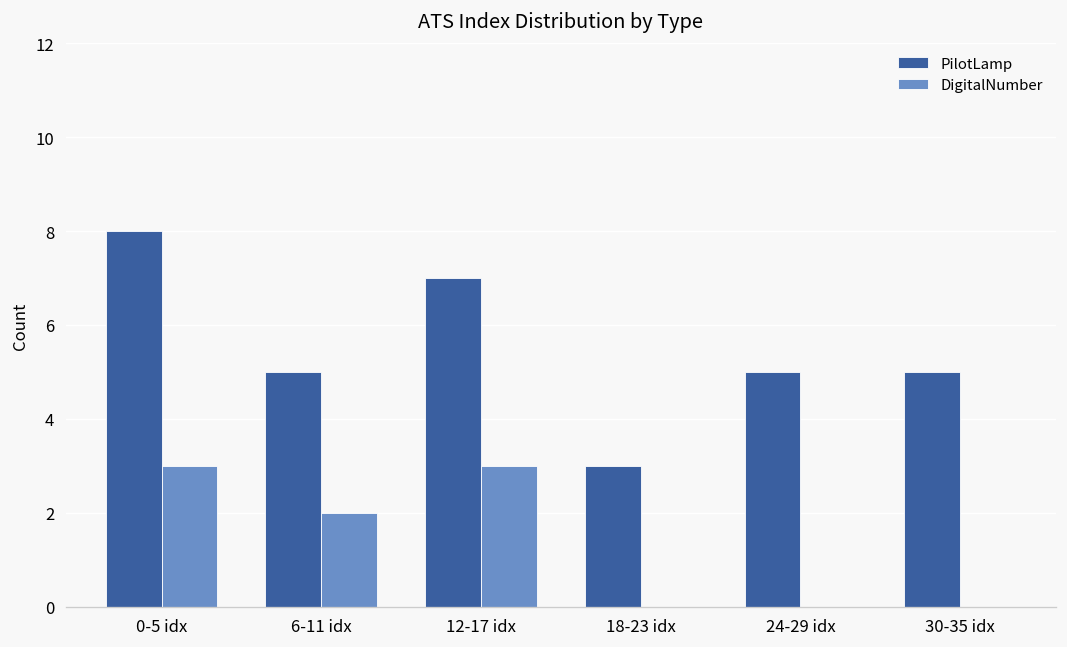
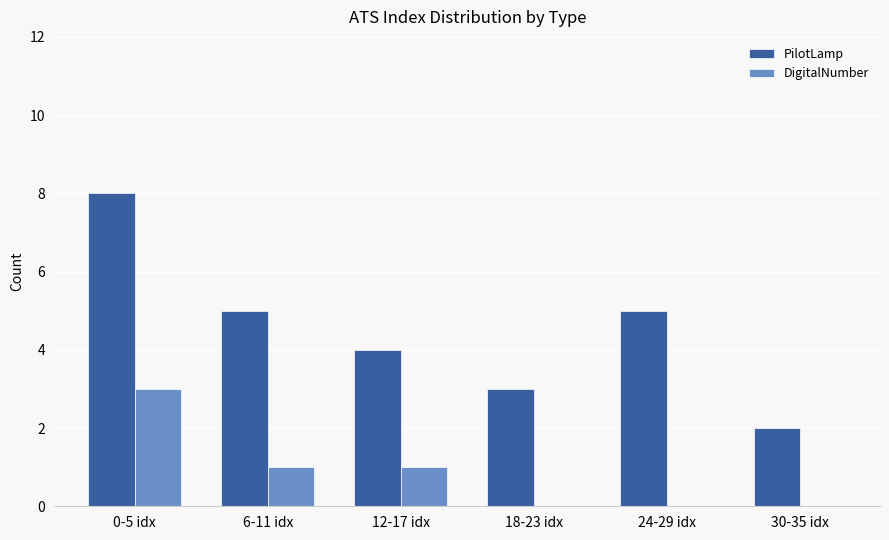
DigitalNumber, 6-11 idx: 2 -> 1
PilotLamp, 12-17 idx: 7 -> 4
DigitalNumber, 12-17 idx: 3 -> 1
PilotLamp, 30-35 idx: 5 -> 2
